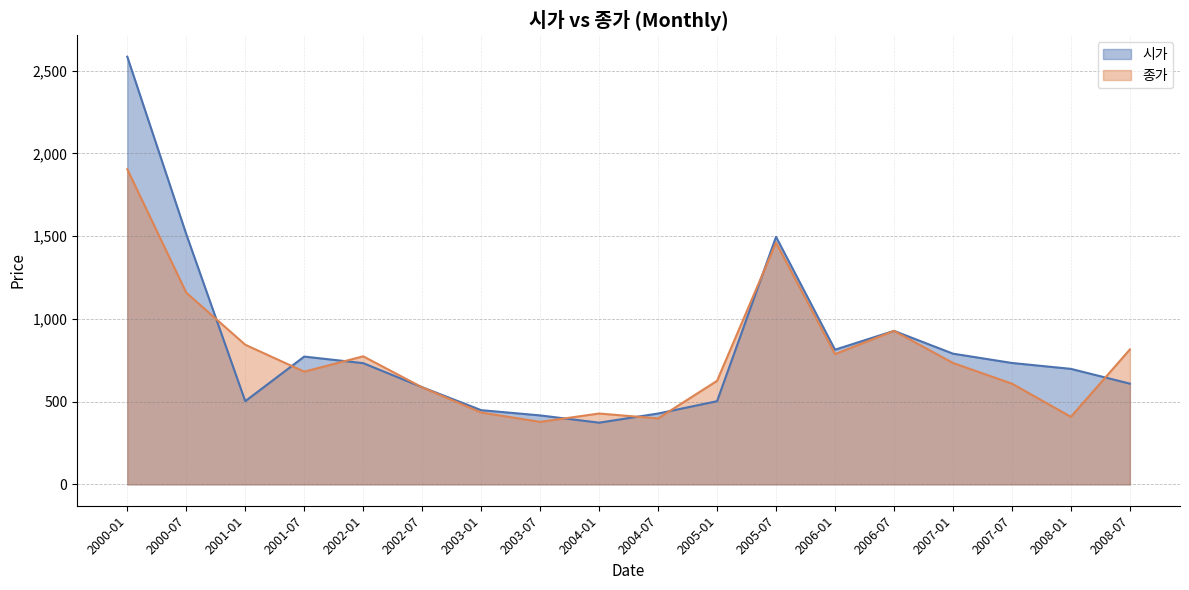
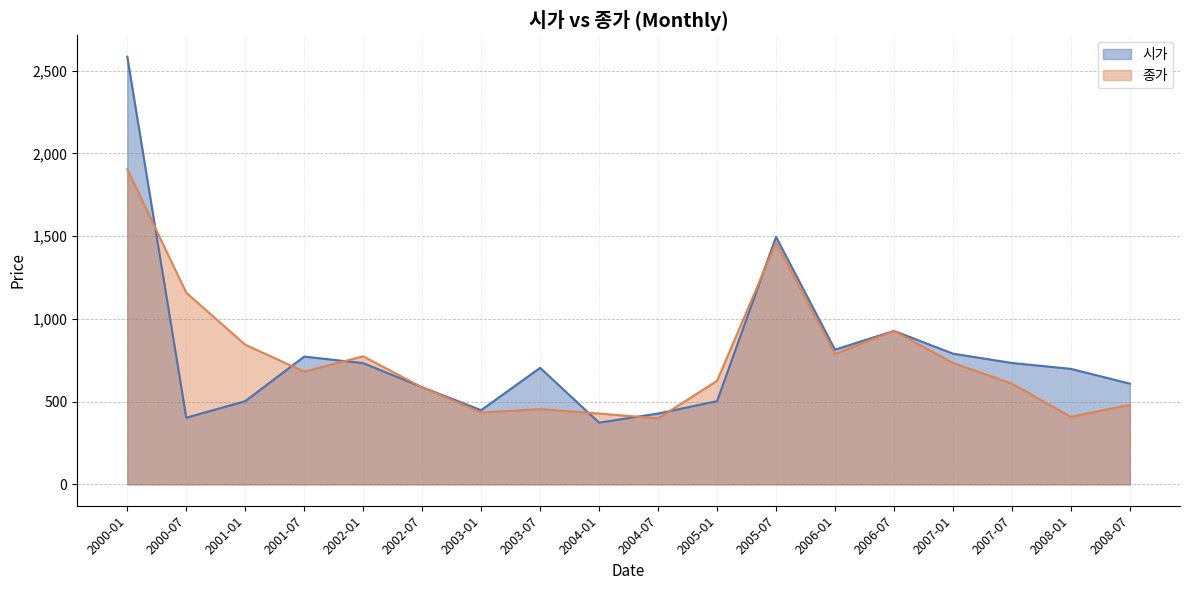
시가, 2000-07: 1,510 -> 400
시가, 2003-07: 420 -> 700
종가, 2003-07: 380 -> 450
종가, 2008-07: 820 -> 480
